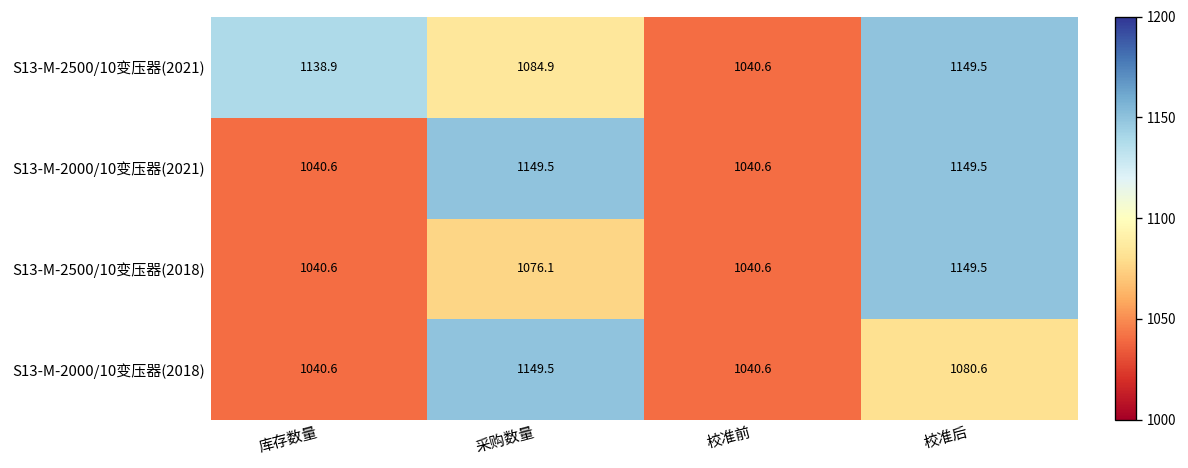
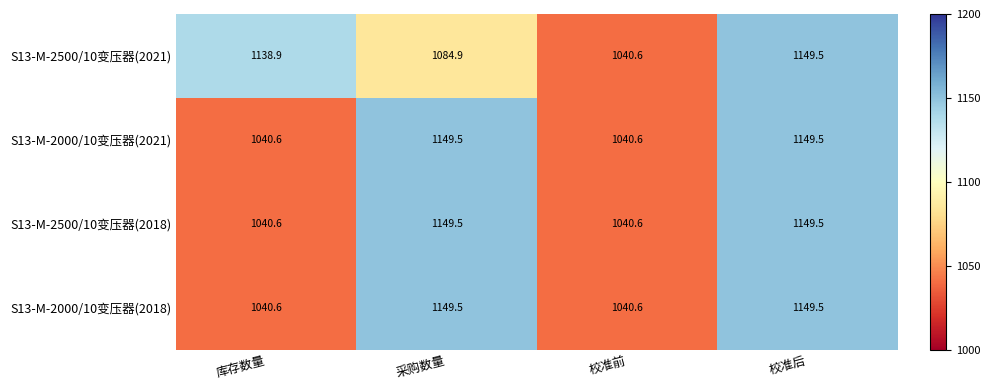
S13-M-2500/10变压器(2018), 采购数量: 1076.1 -> 1149.5
S13-M-2000/10变压器(2018), 校准后: 1080.6 -> 1149.5
